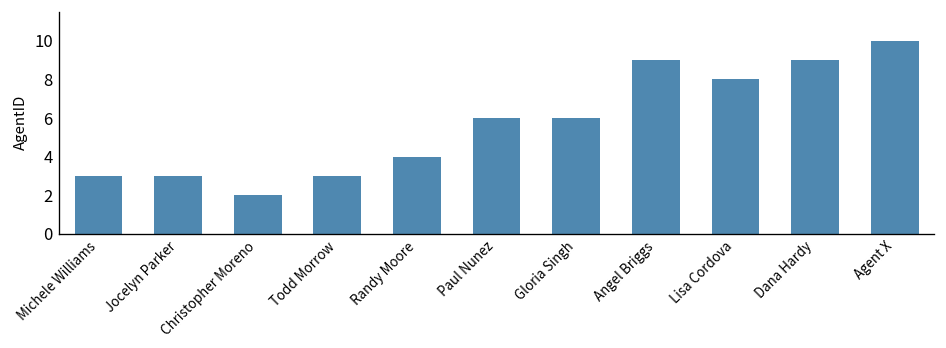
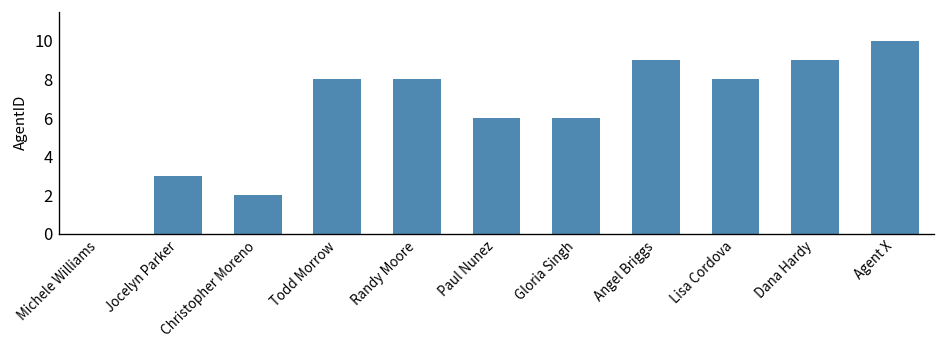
Michele Williams: 3 -> 0
Todd Morrow: 3 -> 8
Randy Moore: 4 -> 8
